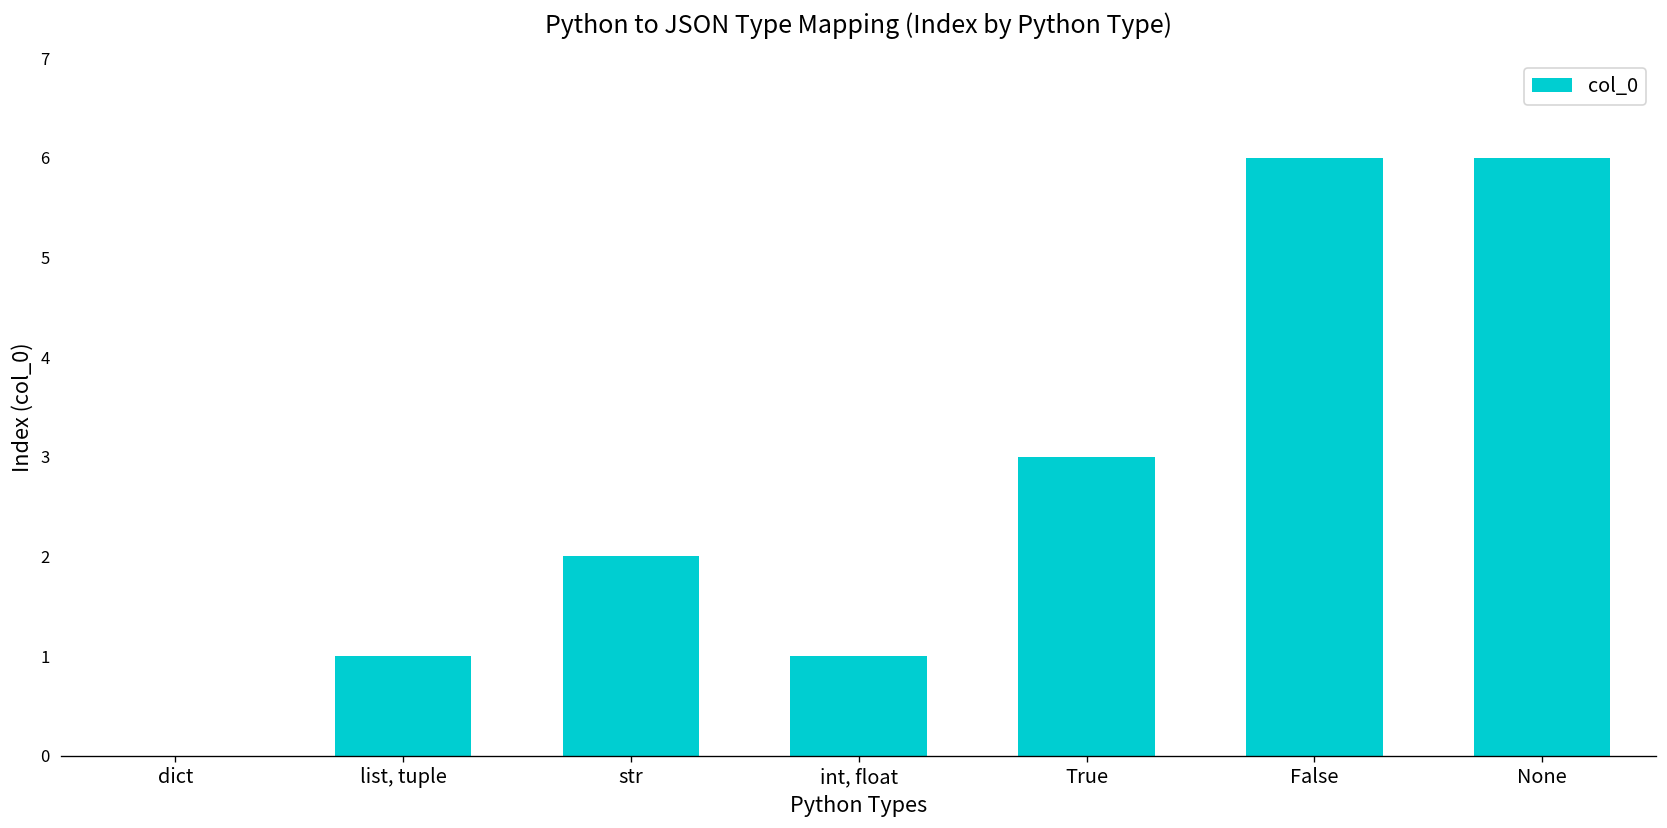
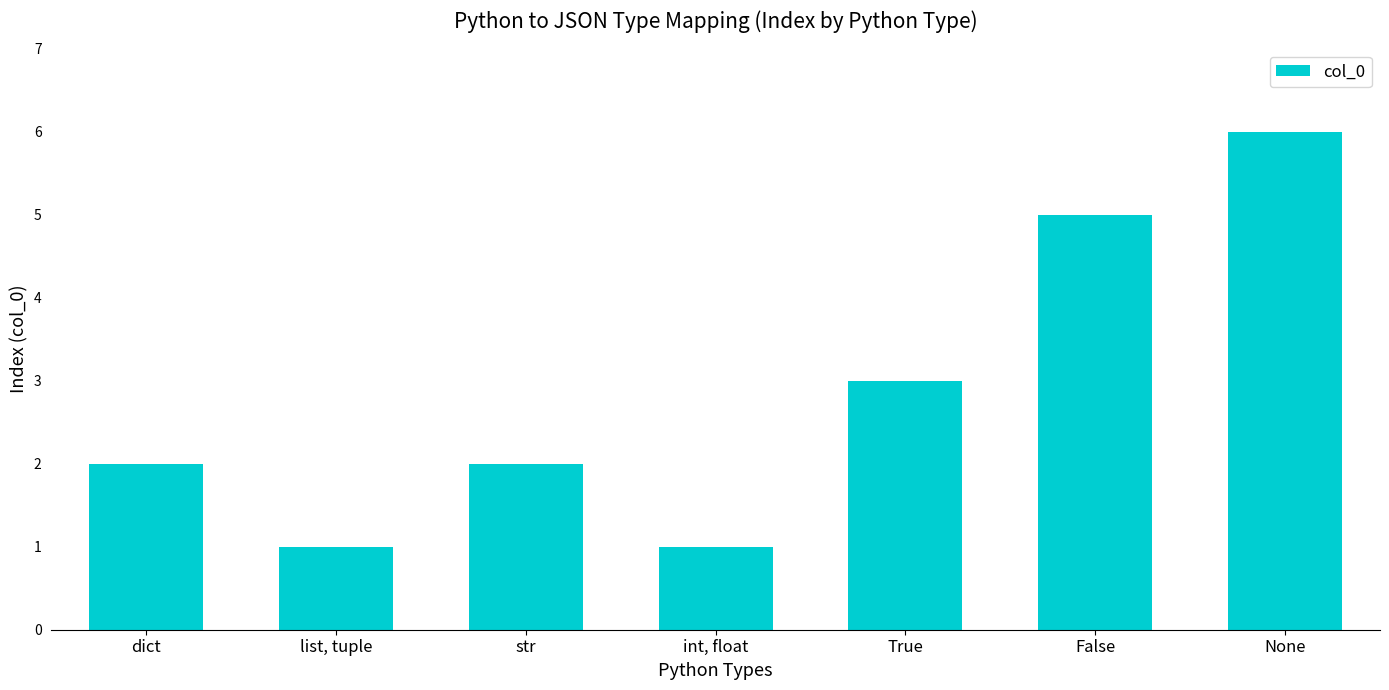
dict: 0 -> 2
False: 6 -> 5
